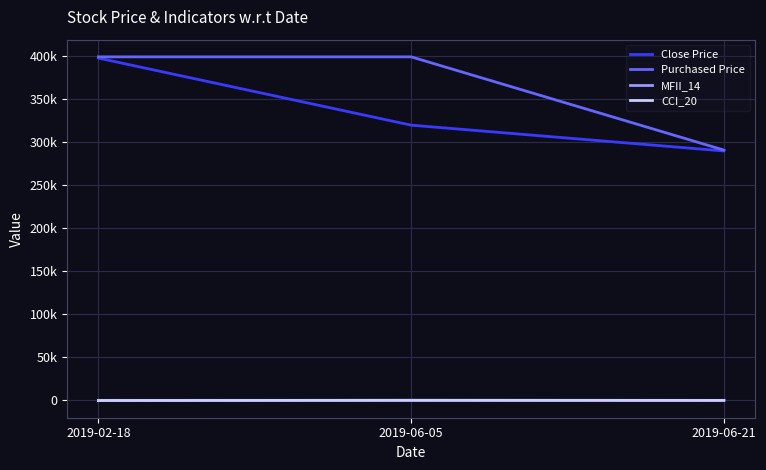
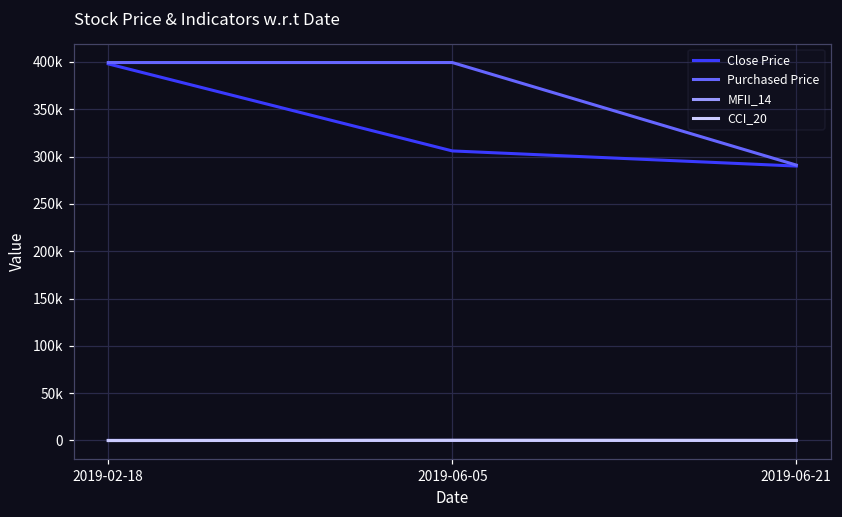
Close Price, 2019-06-05: 320000 -> 310000
